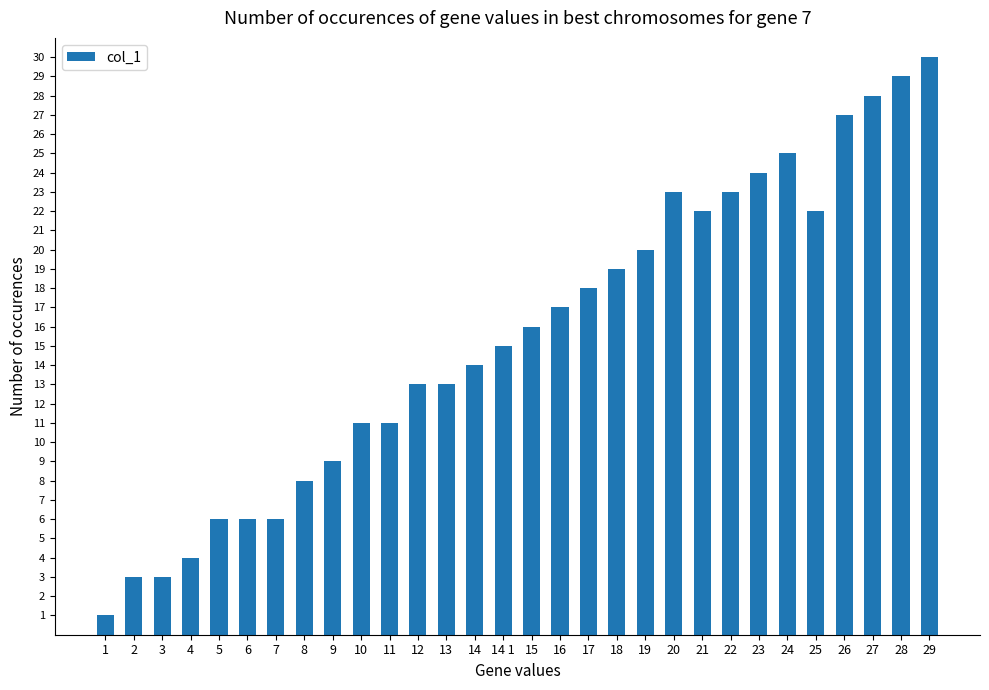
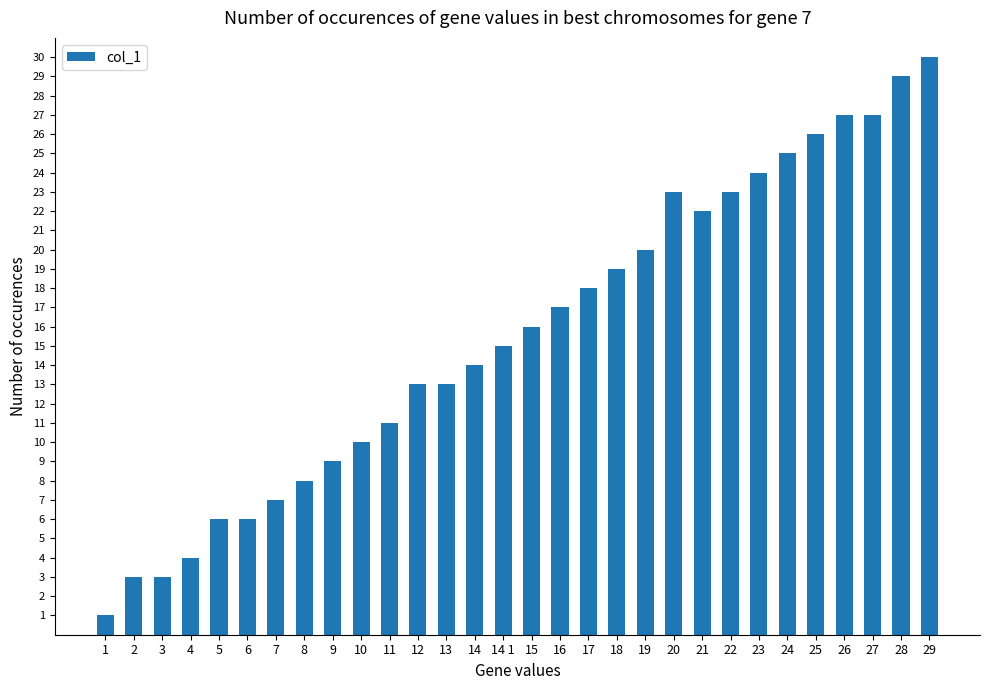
7: 6 -> 7
10: 11 -> 10
25: 22 -> 26
27: 28 -> 27
